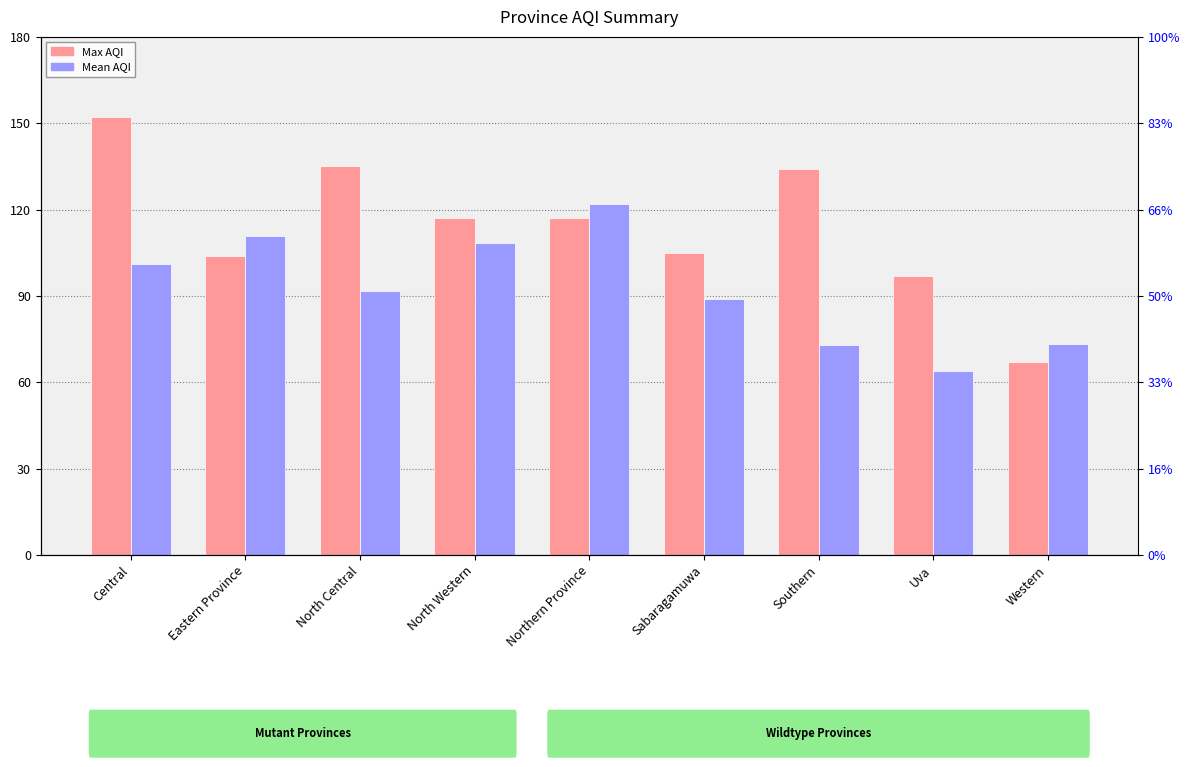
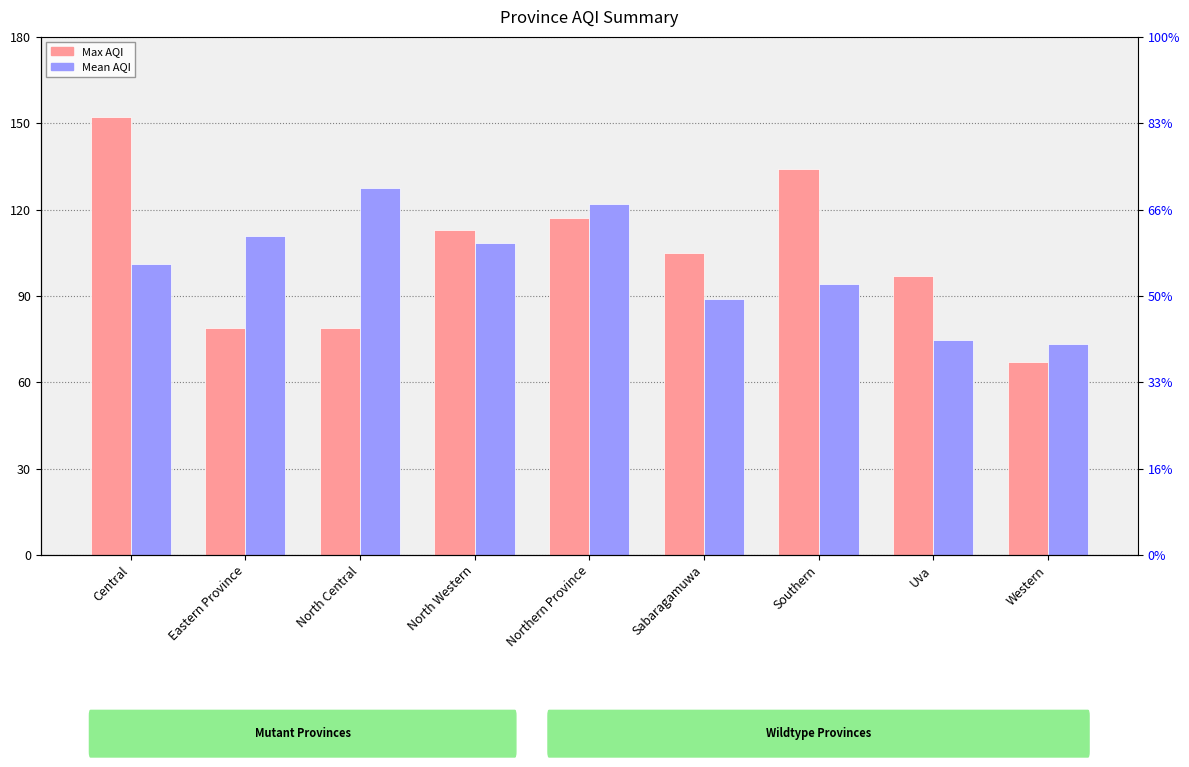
Max AQI, Eastern Province: 104 -> 79
Max AQI, North Central: 135 -> 79
Mean AQI, North Central: 92 -> 128
Max AQI, North Western: 117 -> 113
Mean AQI, Southern: 73 -> 94
Mean AQI, Uva: 64 -> 75
